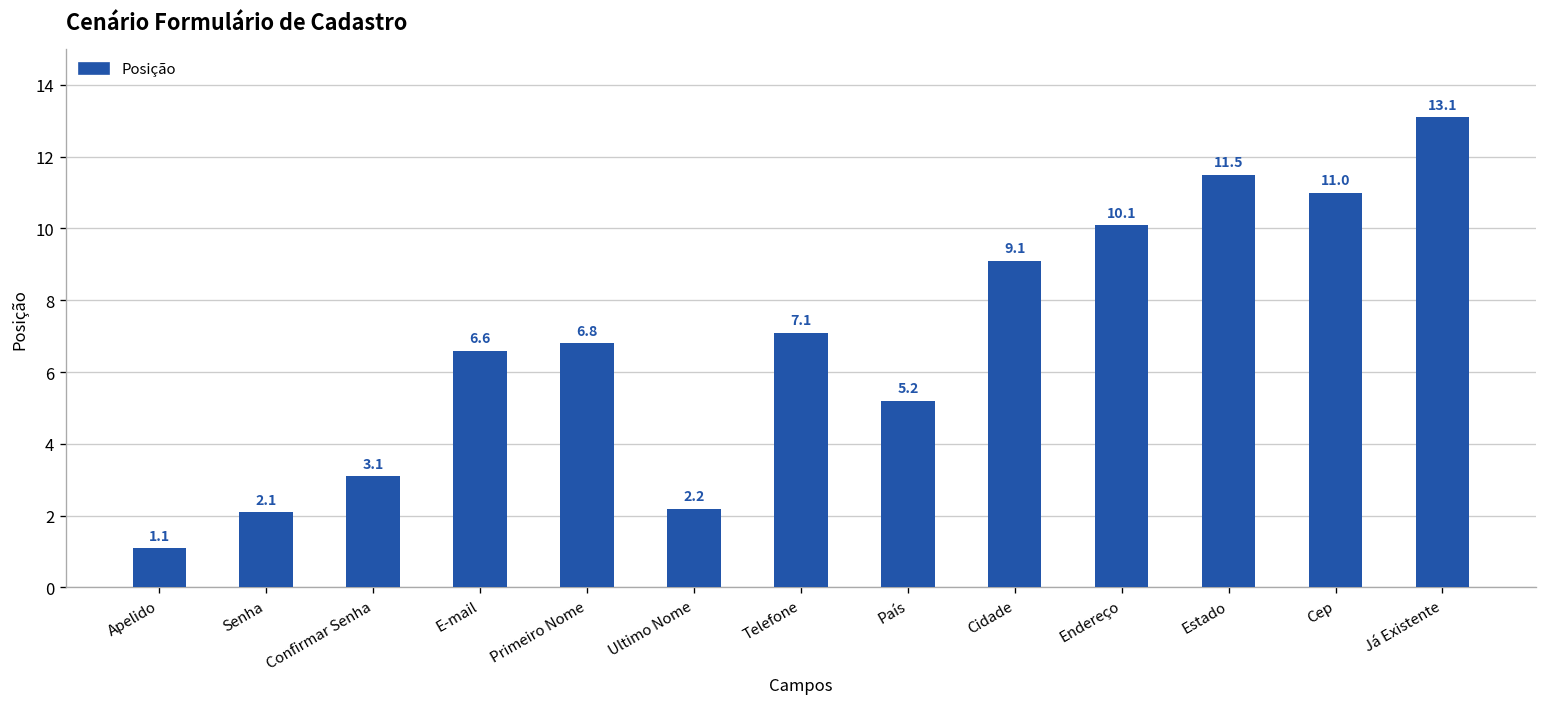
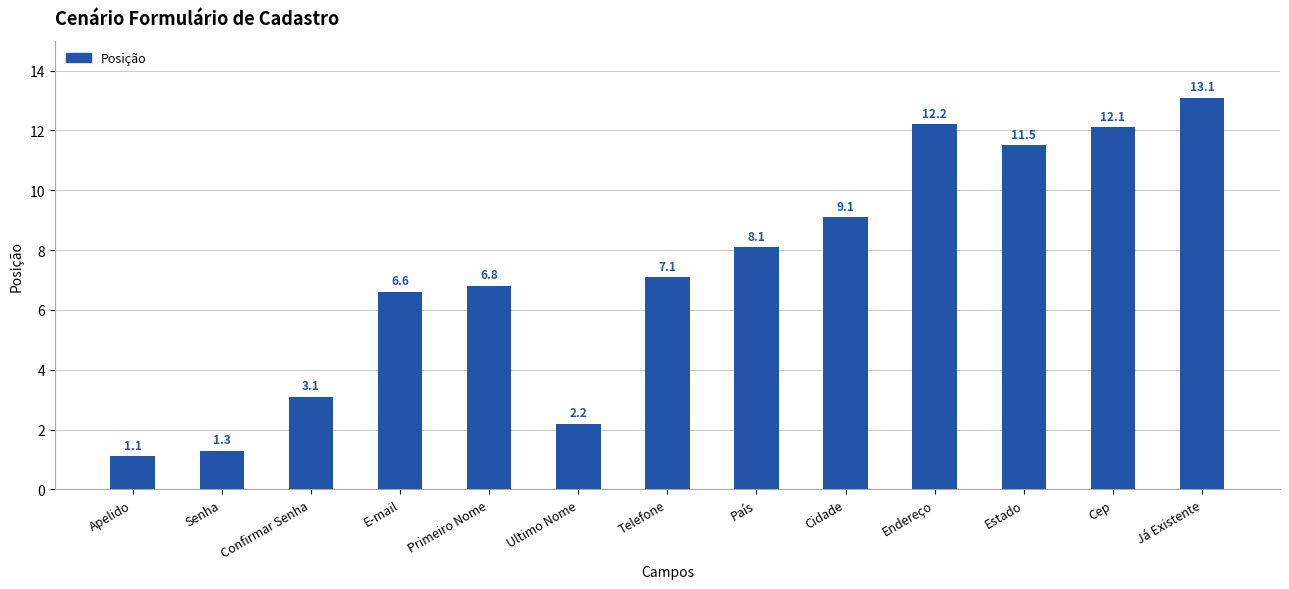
Senha: 2.1 -> 1.3
País: 5.2 -> 8.1
Endereço: 10.1 -> 12.2
Cep: 11.0 -> 12.1
